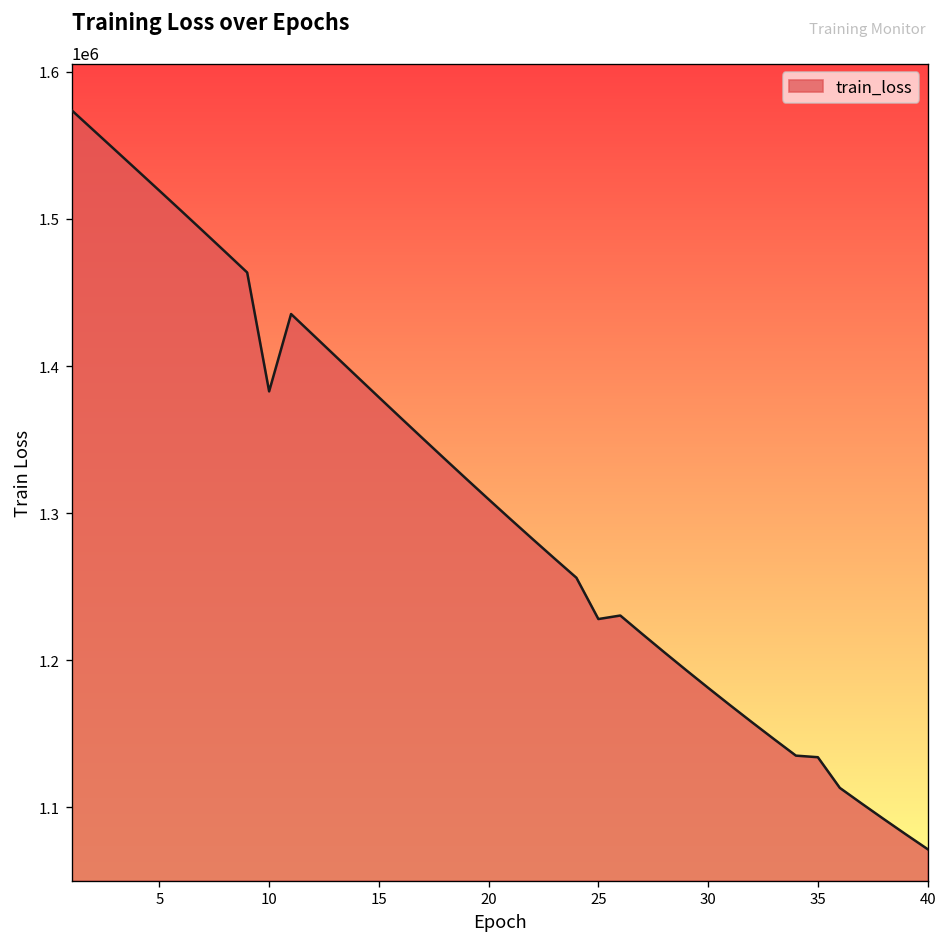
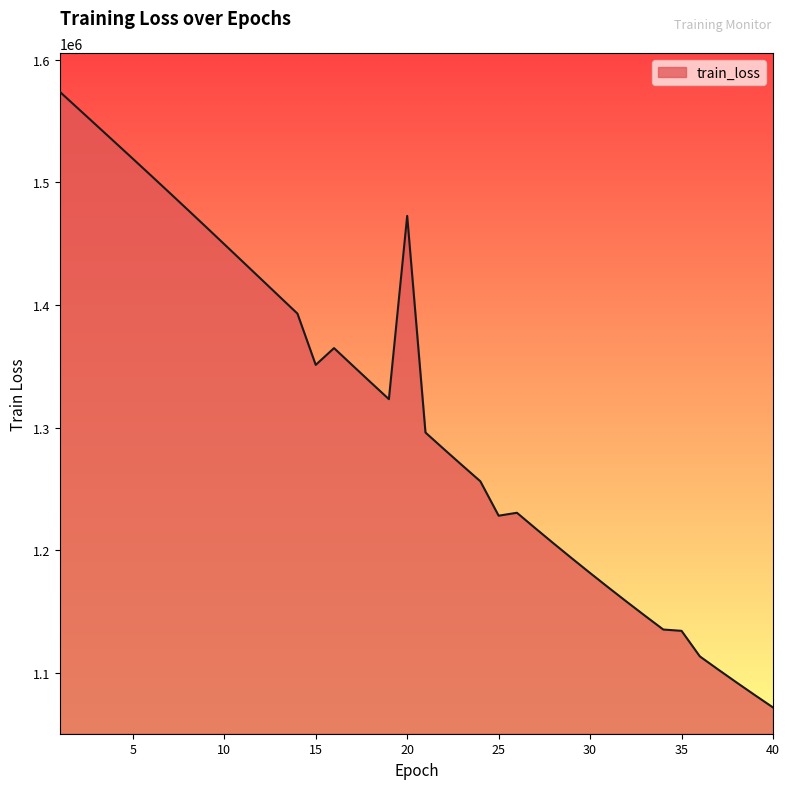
10: 1383000 -> 1450000
15: 1379000 -> 1351000
20: 1309000 -> 1473000
